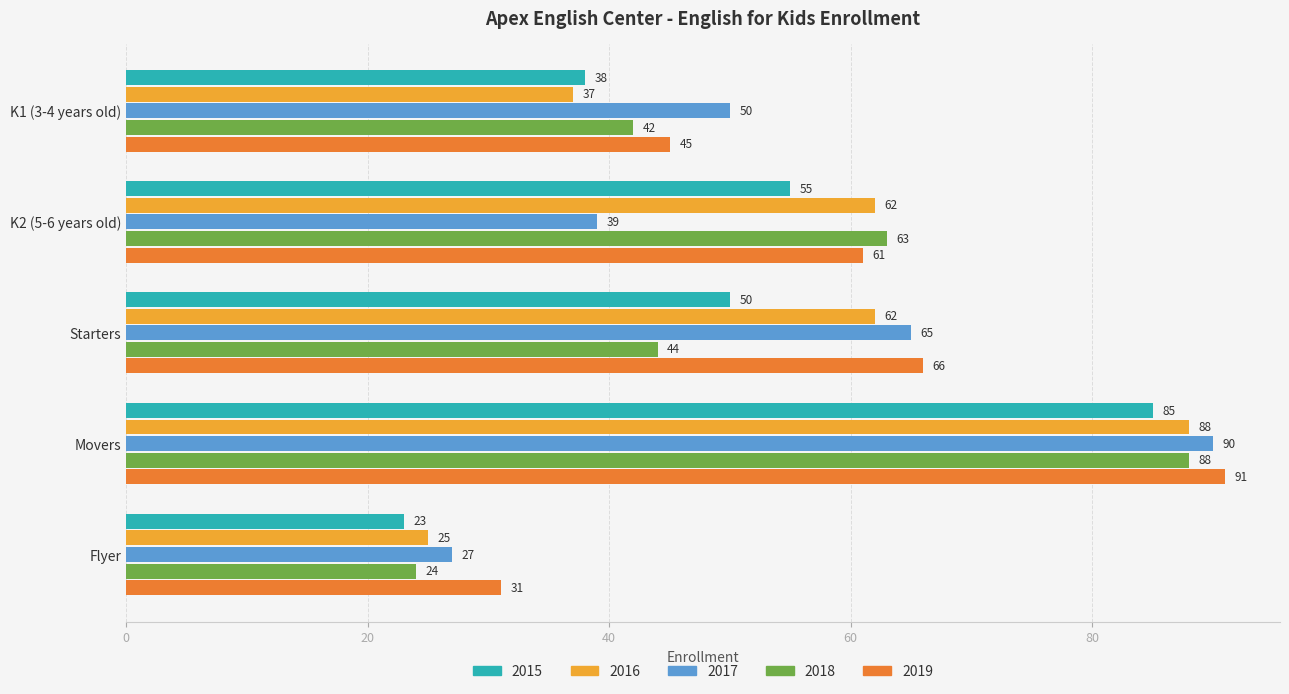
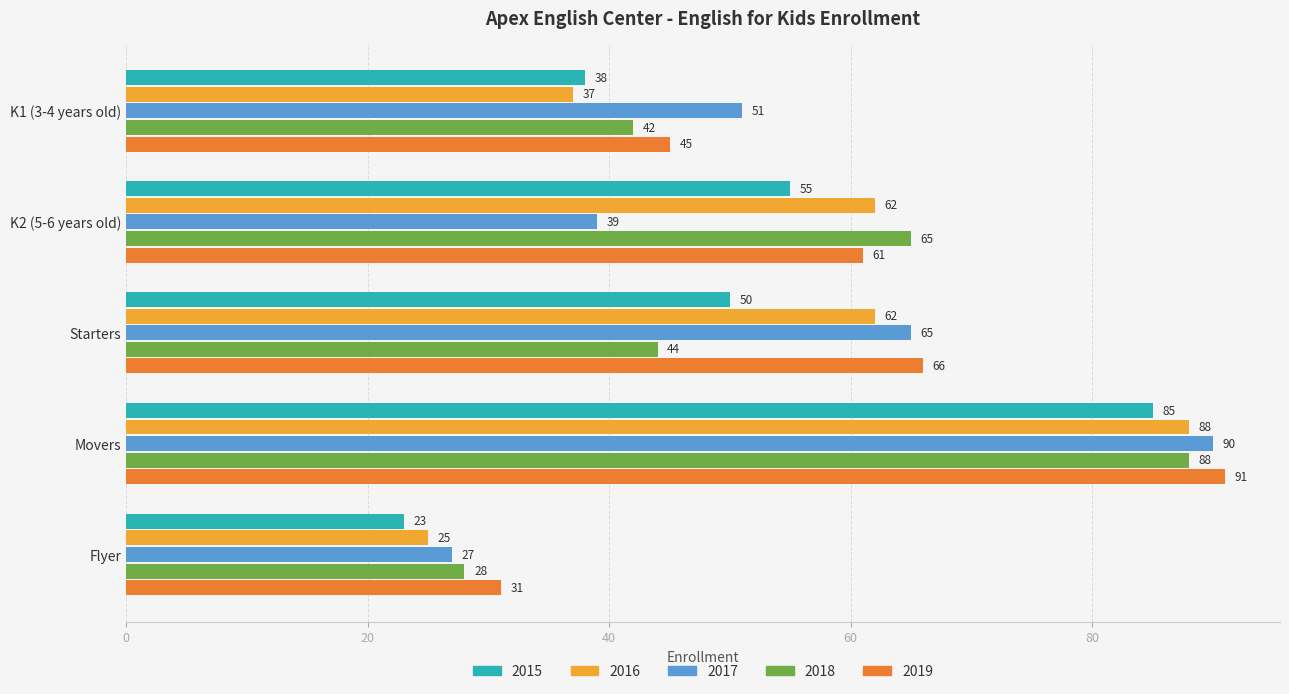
2017, K1 (3-4 years old): 50 -> 51
2018, K2 (5-6 years old): 63 -> 65
2018, Flyer: 24 -> 28
